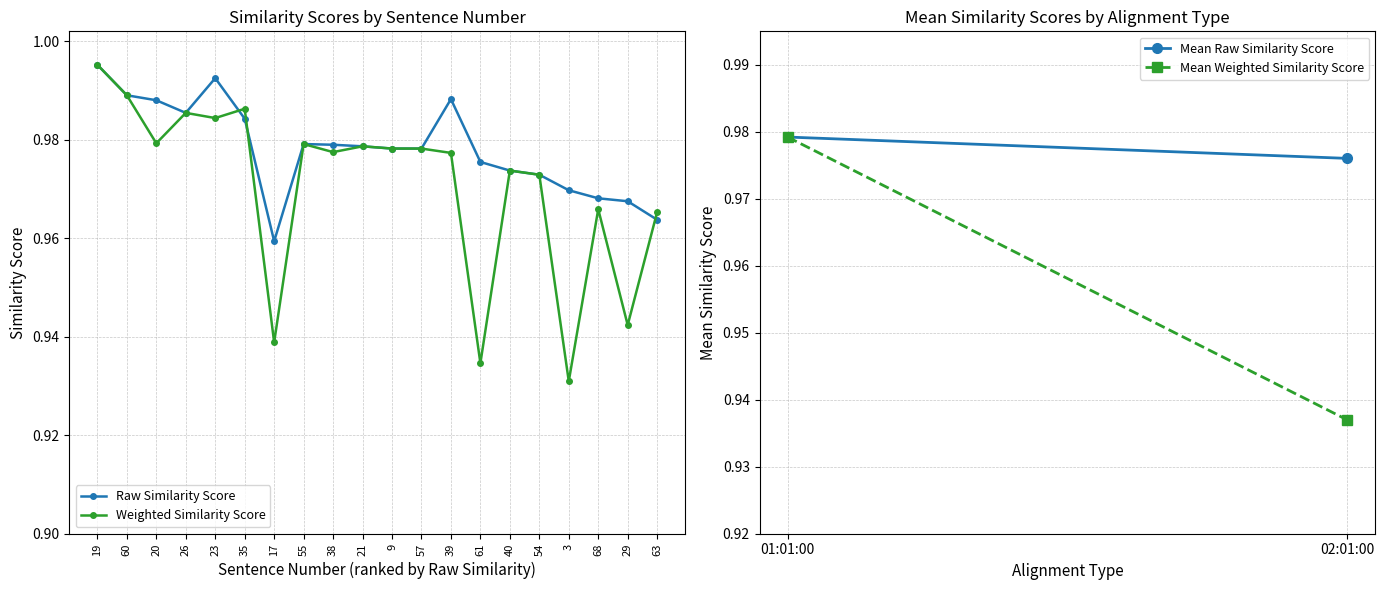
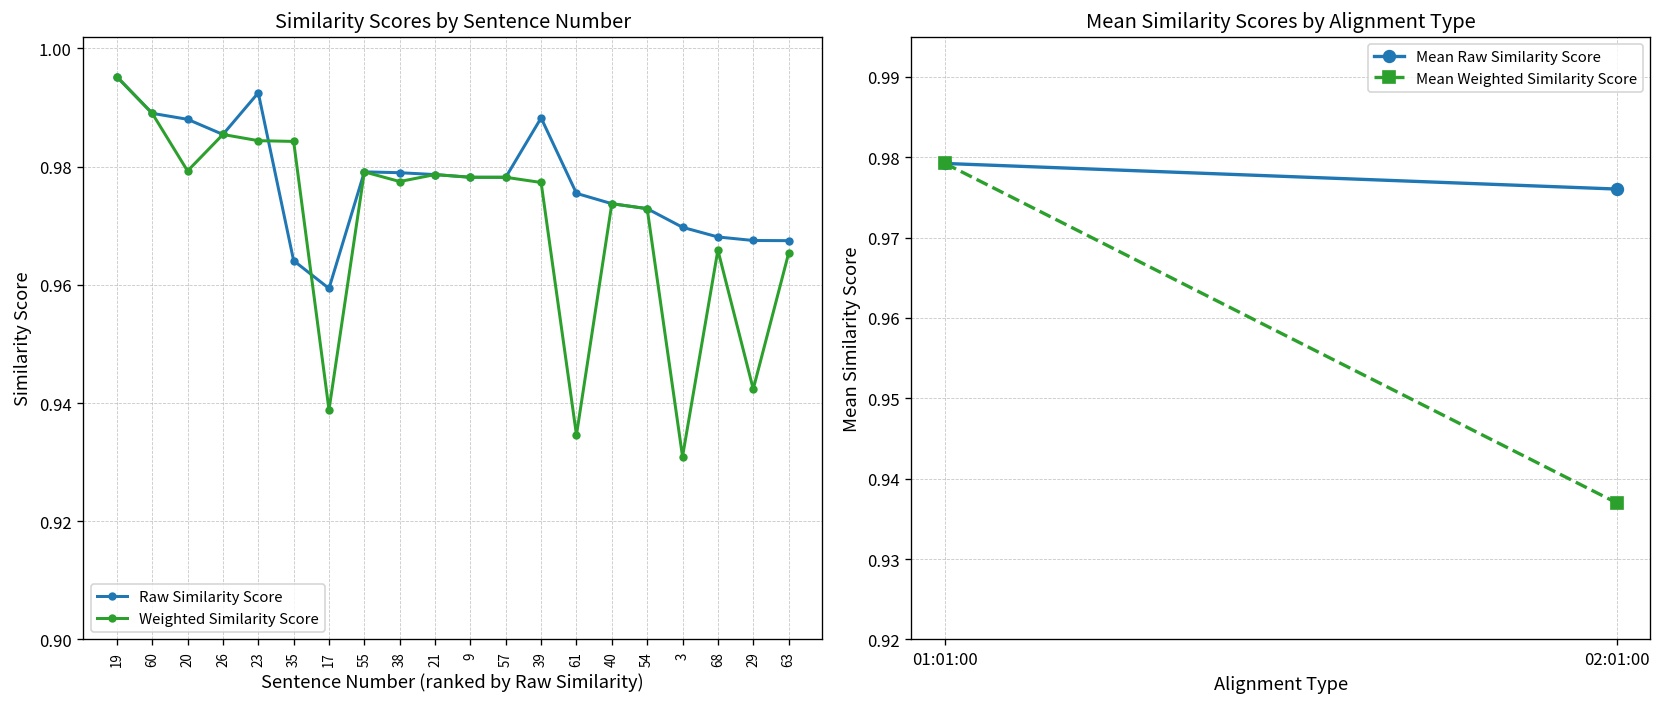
Similarity Scores by Sentence Number, Raw Similarity Score, 35: 0.984 -> 0.964
Similarity Scores by Sentence Number, Weighted Similarity Score, 35: 0.986 -> 0.984
Similarity Scores by Sentence Number, Raw Similarity Score, 63: 0.964 -> 0.967
